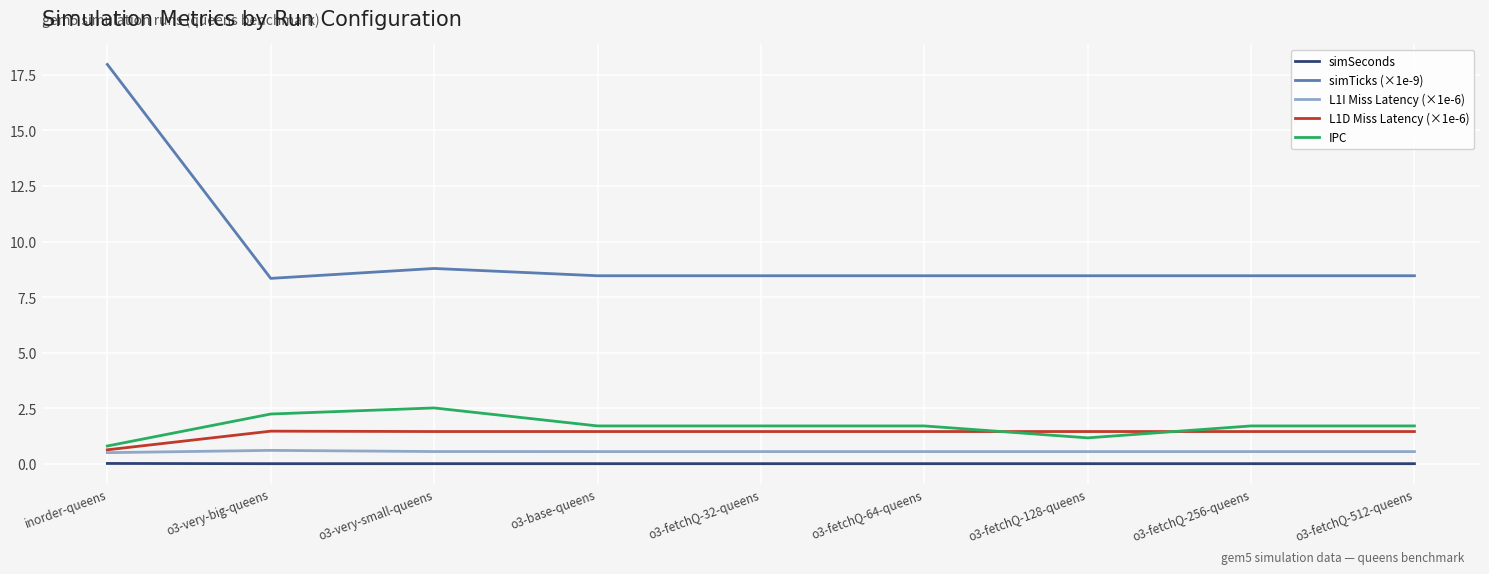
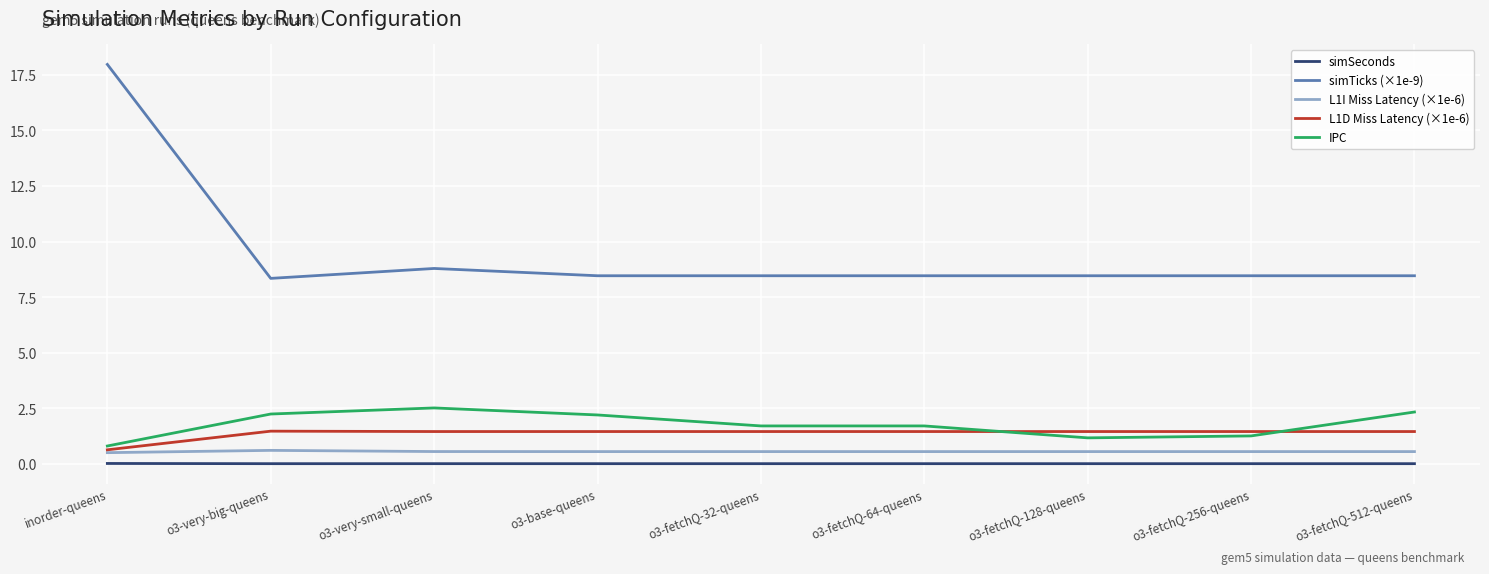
IPC, o3-base-queens: 1.7 -> 2.2
IPC, o3-fetchQ-256-queens: 1.7 -> 1.3
IPC, o3-fetchQ-512-queens: 1.7 -> 2.3
